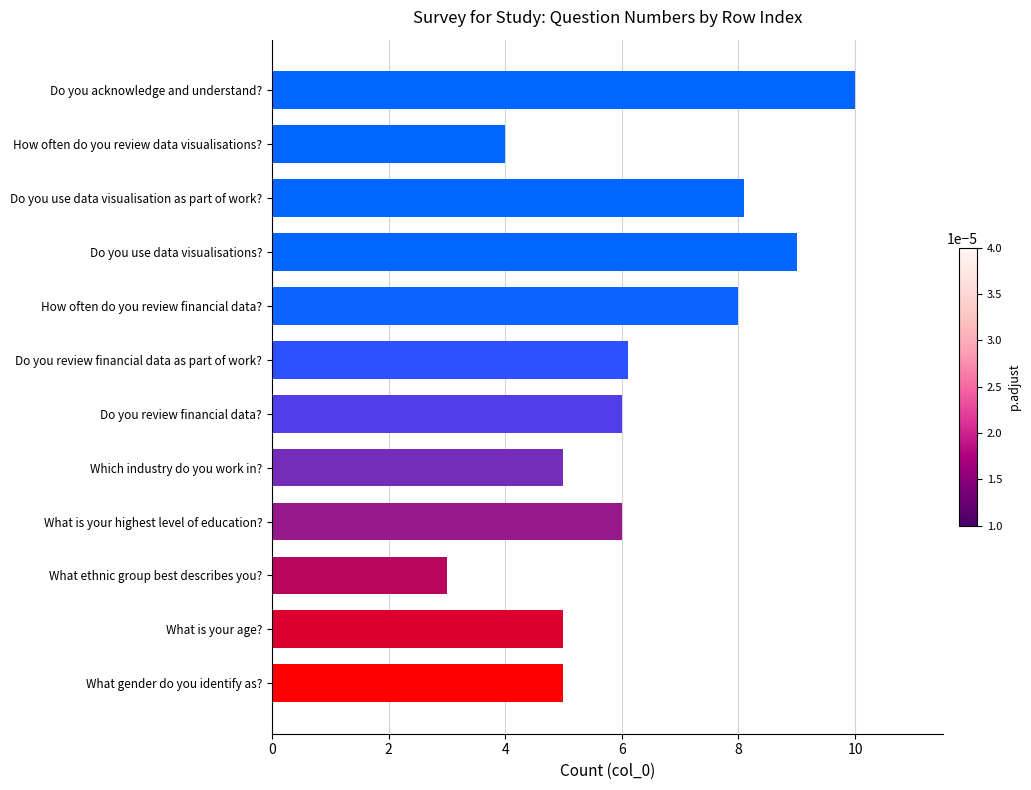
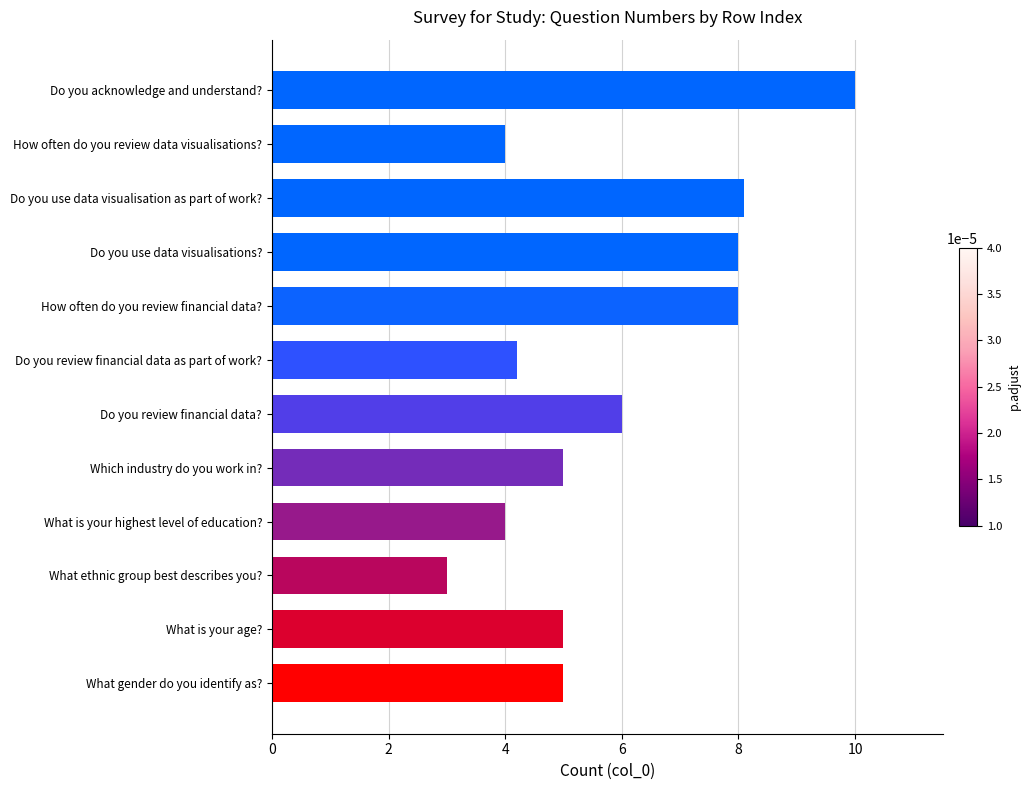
Do you use data visualisations?: 9 -> 8
Do you review financial data as part of work?: 6.1 -> 4.2
What is your highest level of education?: 6 -> 4
